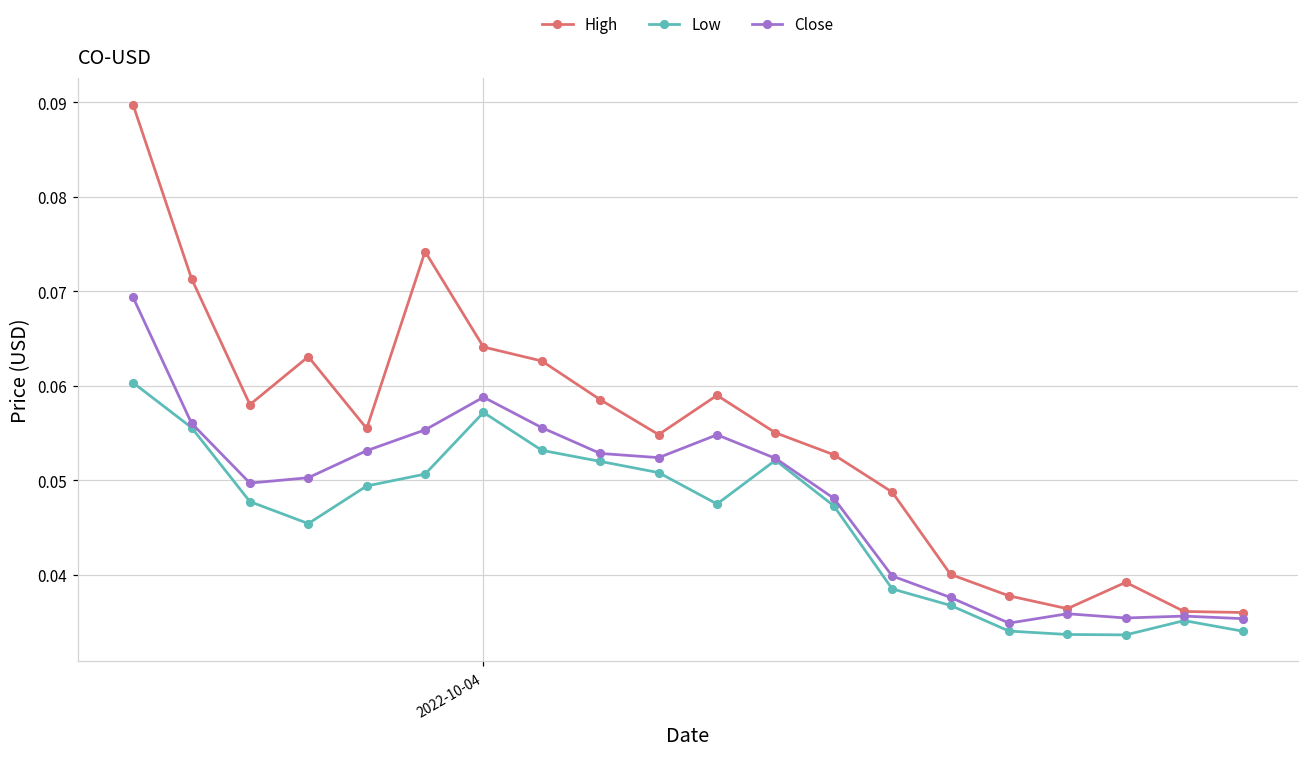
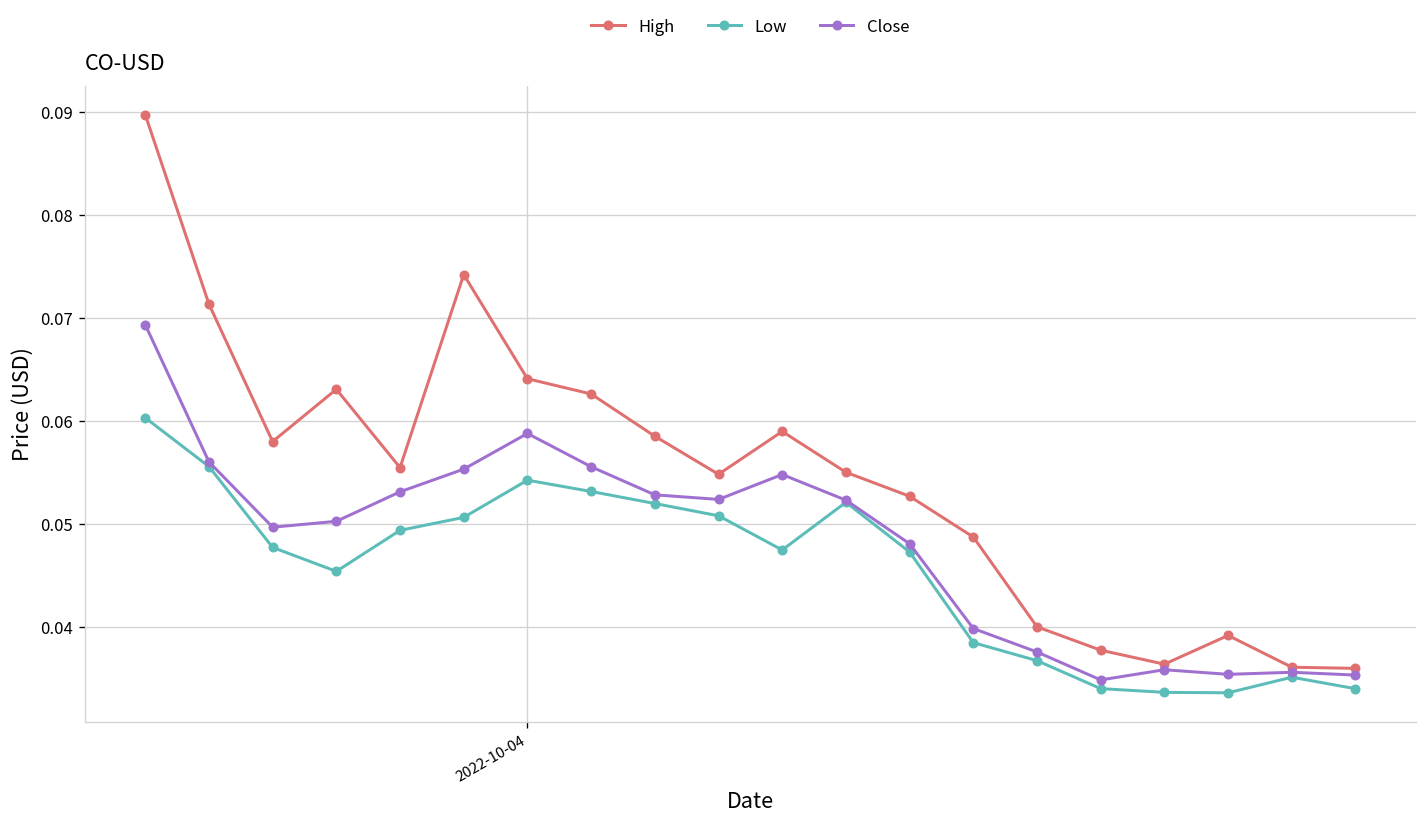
Low, 2022-10-04: 0.057 -> 0.054
